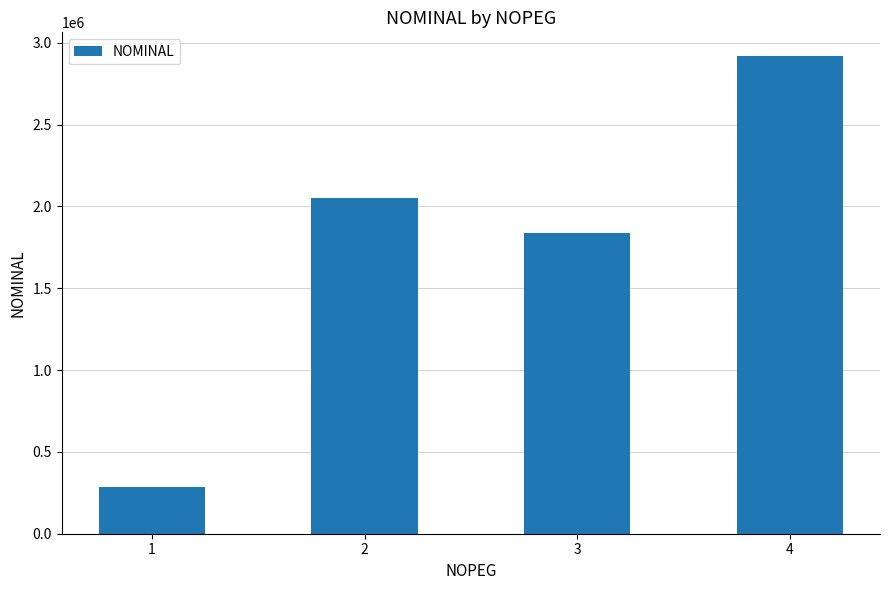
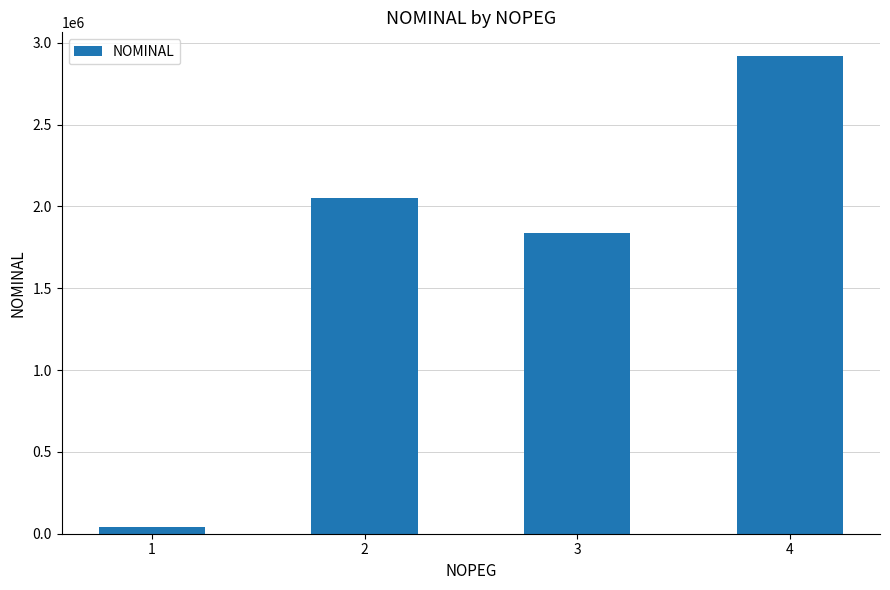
1: 290000 -> 40000
